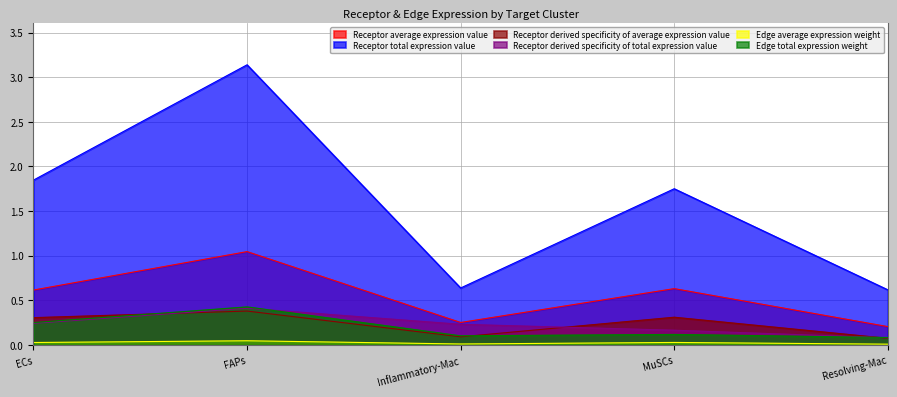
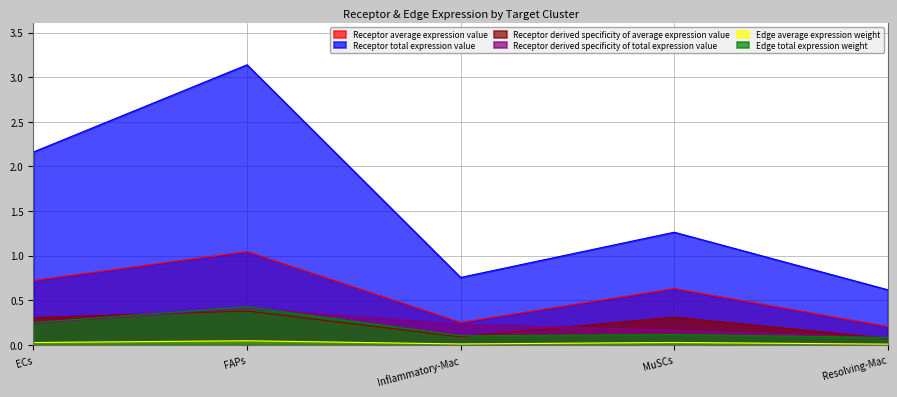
Receptor average expression value, ECs: 0.6 -> 0.7
Receptor total expression value, ECs: 1.8 -> 2.2
Receptor total expression value, Inflammatory-Mac: 0.6 -> 0.8
Receptor total expression value, MuSCs: 1.8 -> 1.3
